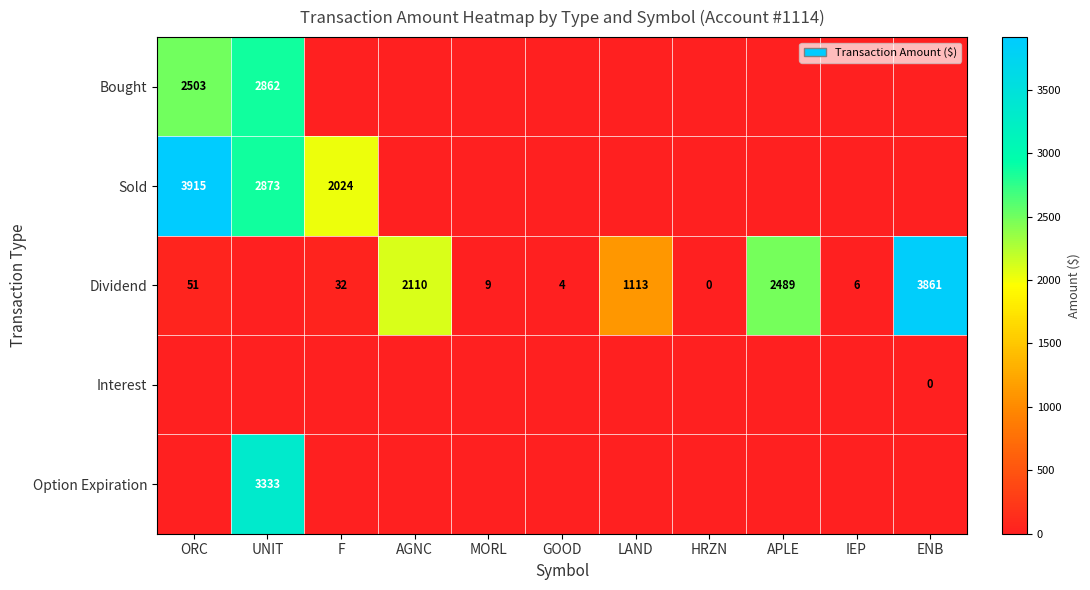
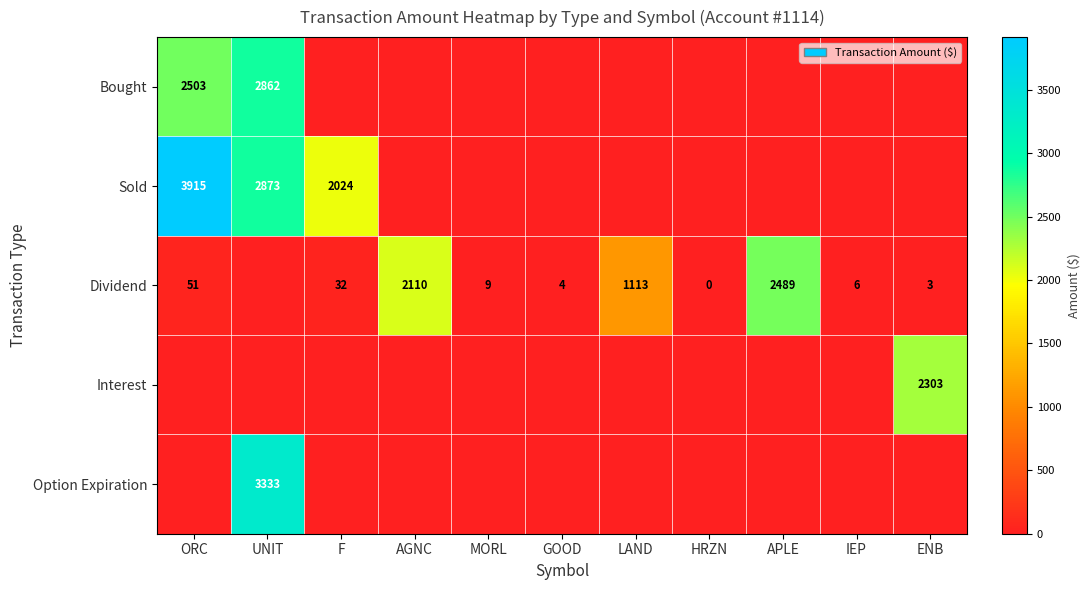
Dividend, ENB: 3861 -> 3
Interest, ENB: 0 -> 2303
